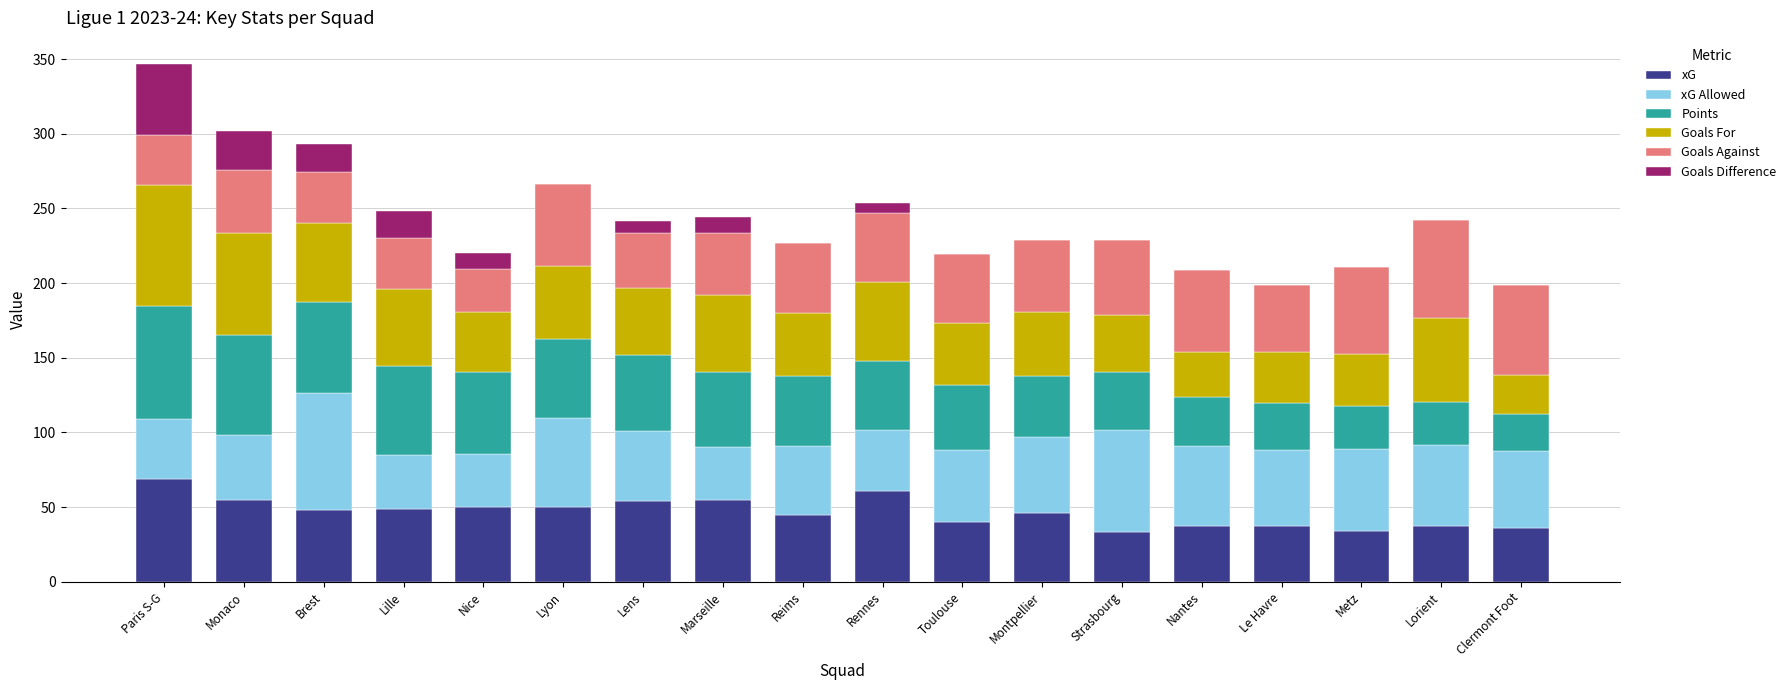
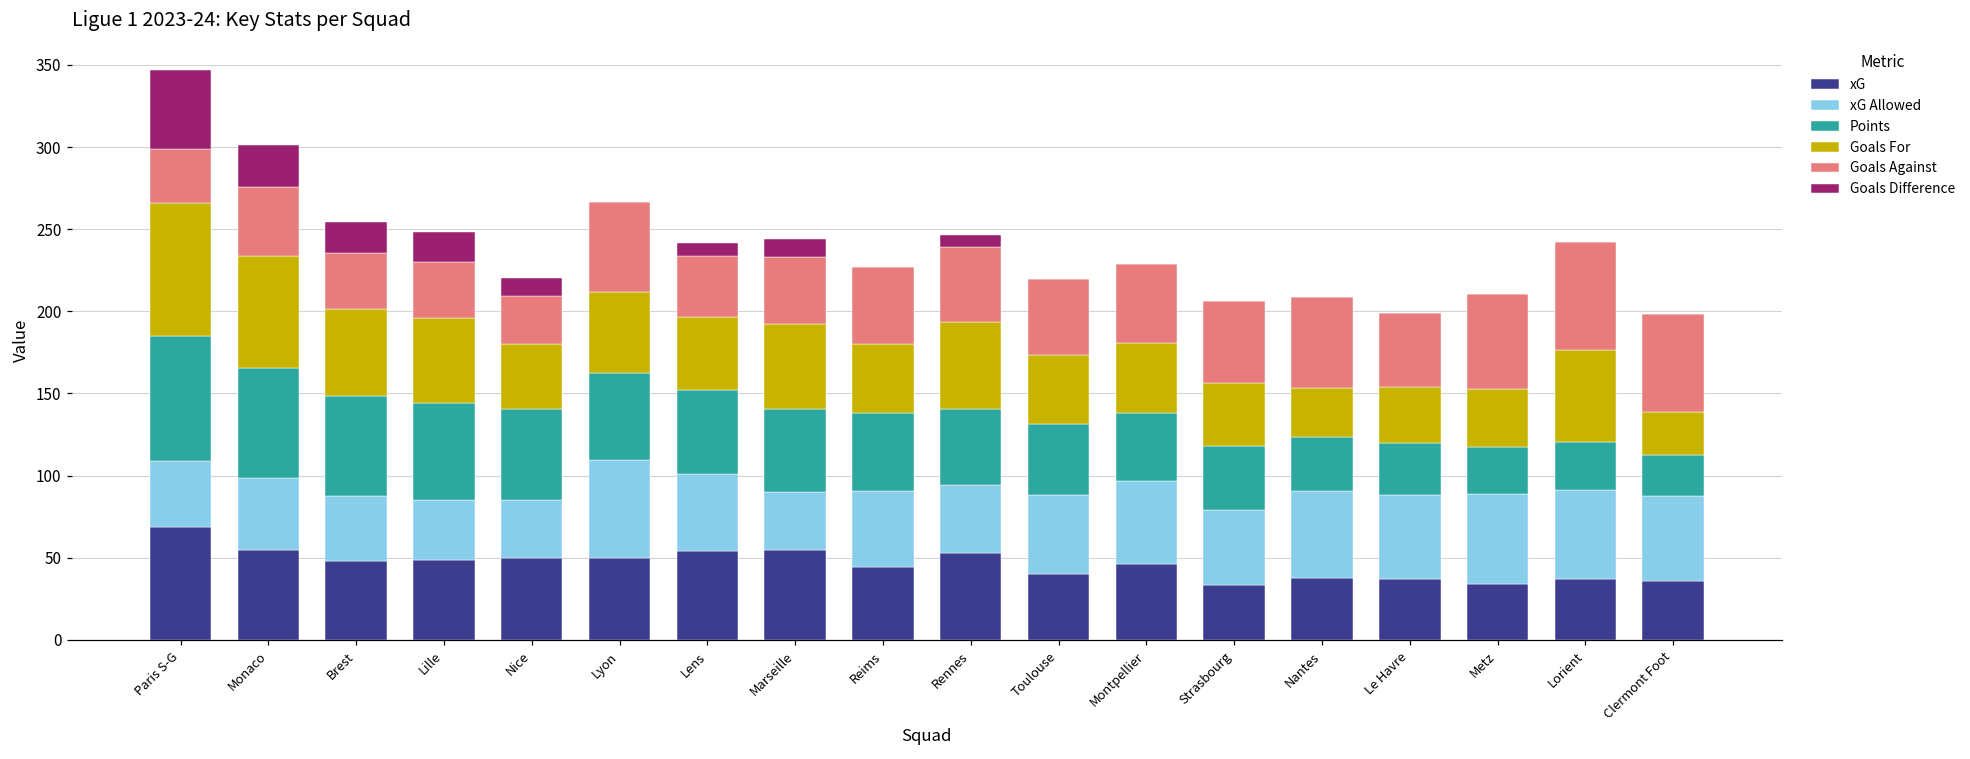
xG Allowed, Brest: 78 -> 39
xG, Rennes: 61 -> 53
xG Allowed, Strasbourg: 68 -> 46
